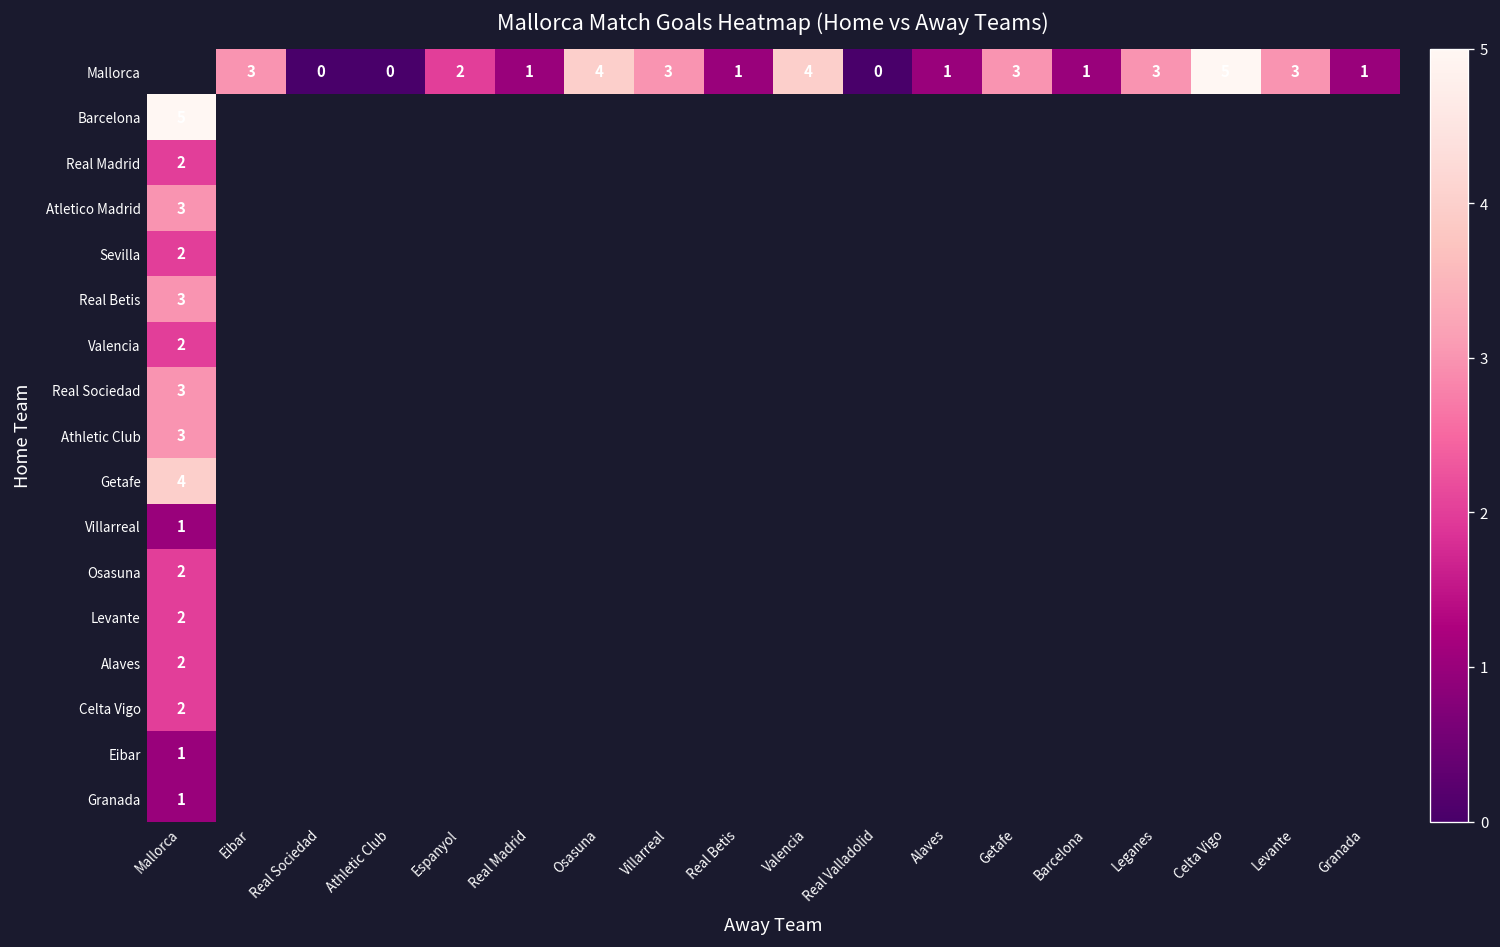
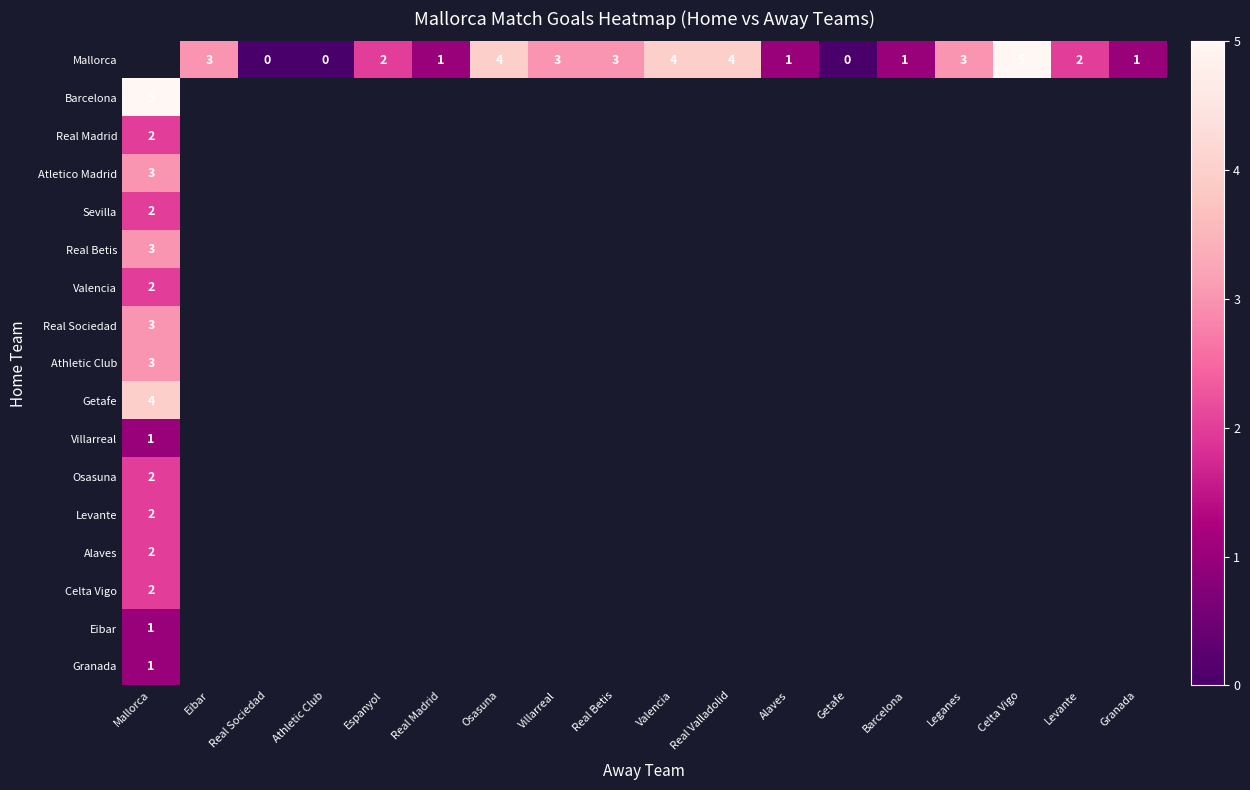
Mallorca, Real Betis: 1 -> 3
Mallorca, Real Valladolid: 0 -> 4
Mallorca, Getafe: 3 -> 0
Mallorca, Levante: 3 -> 2
